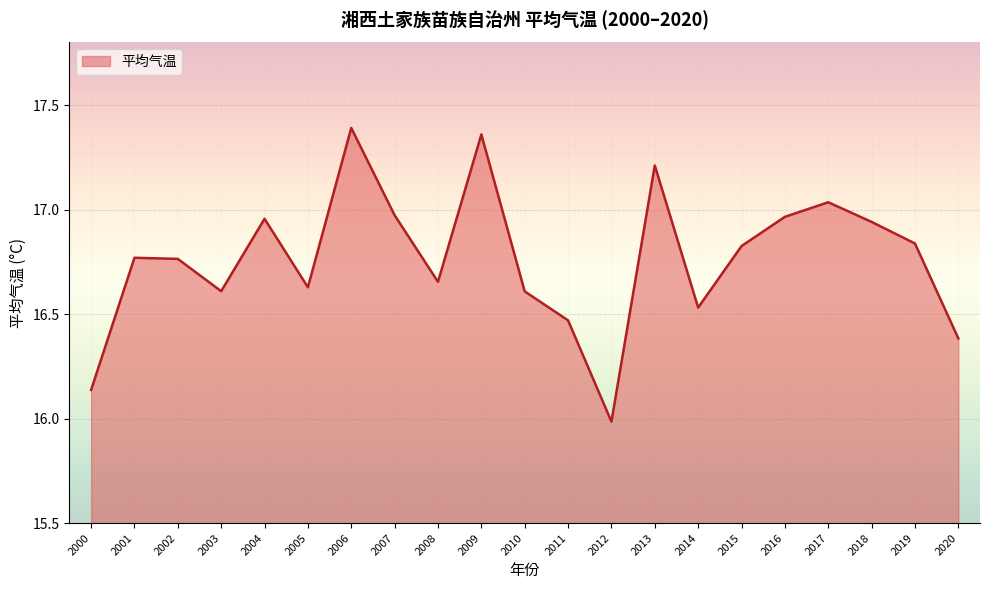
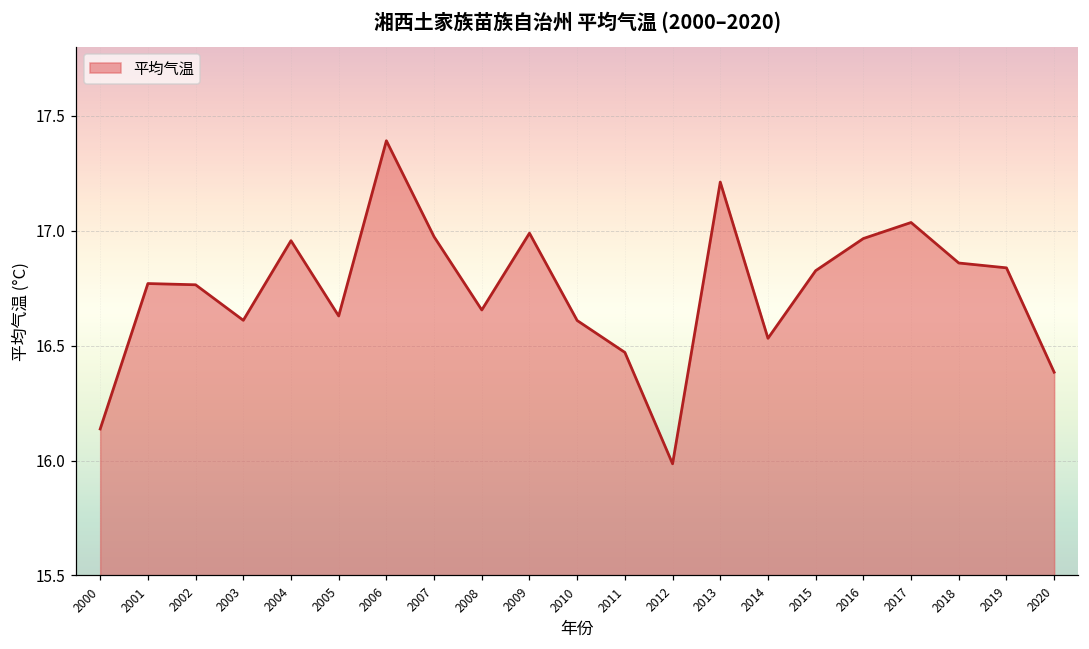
2009: 17.36 -> 16.99
2018: 16.94 -> 16.86
